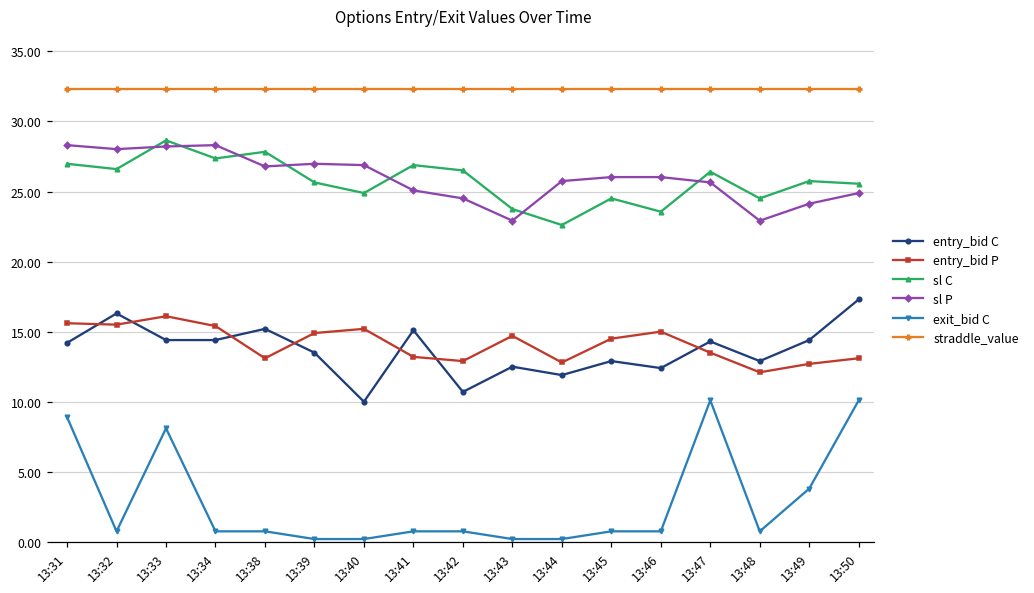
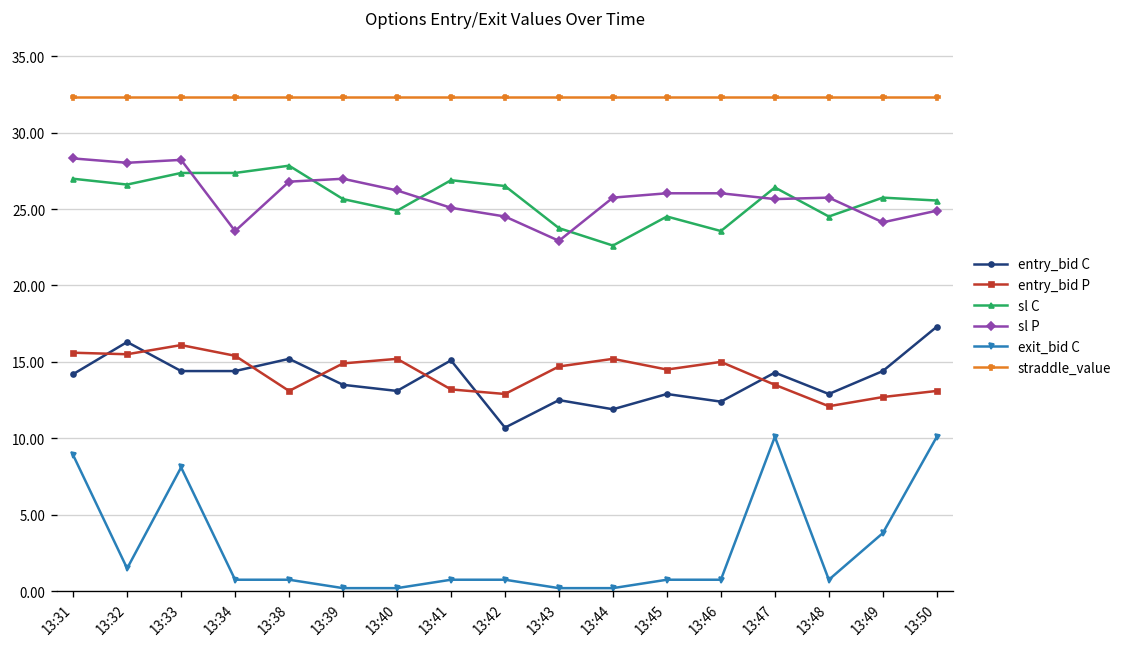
exit_bid C, 13:32: 0.8 -> 1.5
sl C, 13:33: 28.7 -> 27.4
sl P, 13:34: 28.3 -> 23.6
entry_bid C, 13:40: 10.0 -> 13.1
sl P, 13:40: 26.9 -> 26.2
entry_bid P, 13:44: 12.8 -> 15.2
sl P, 13:48: 22.9 -> 25.7
